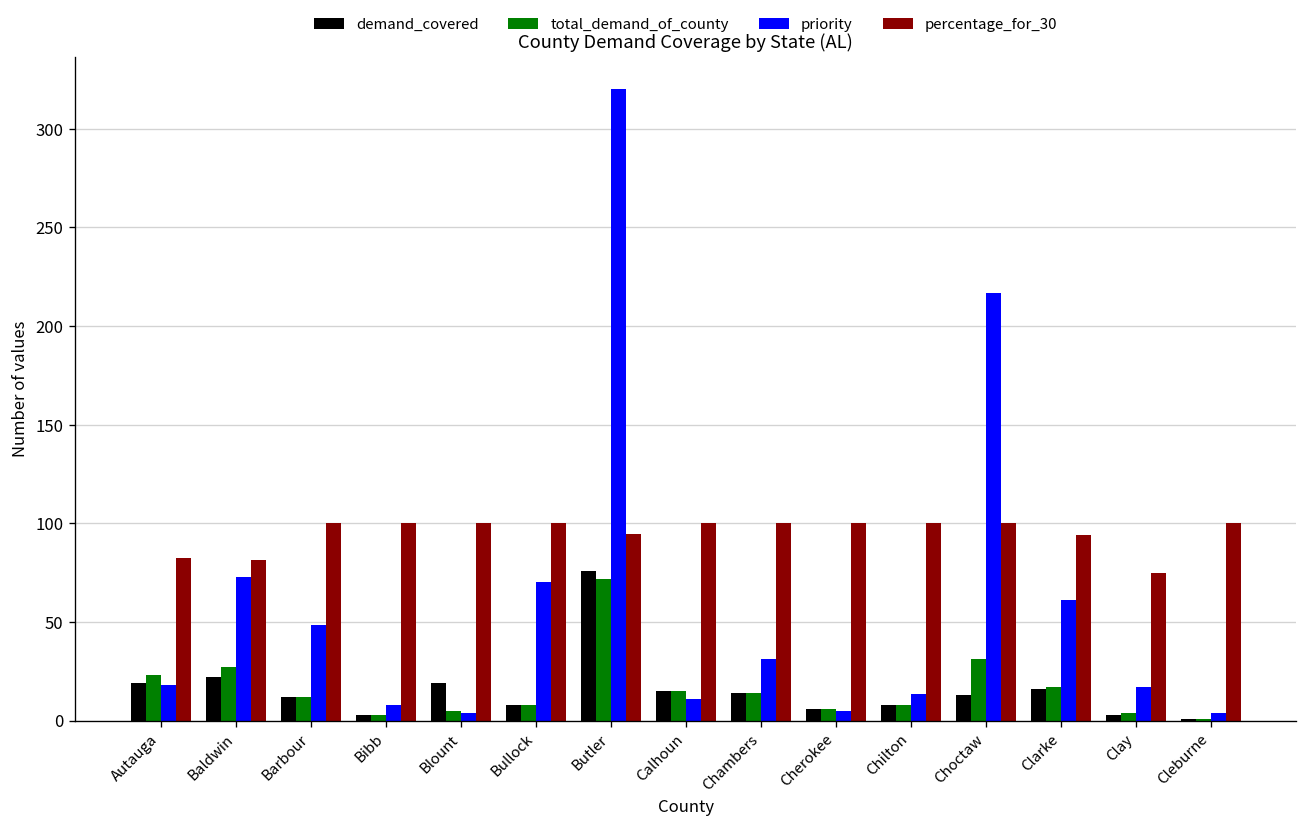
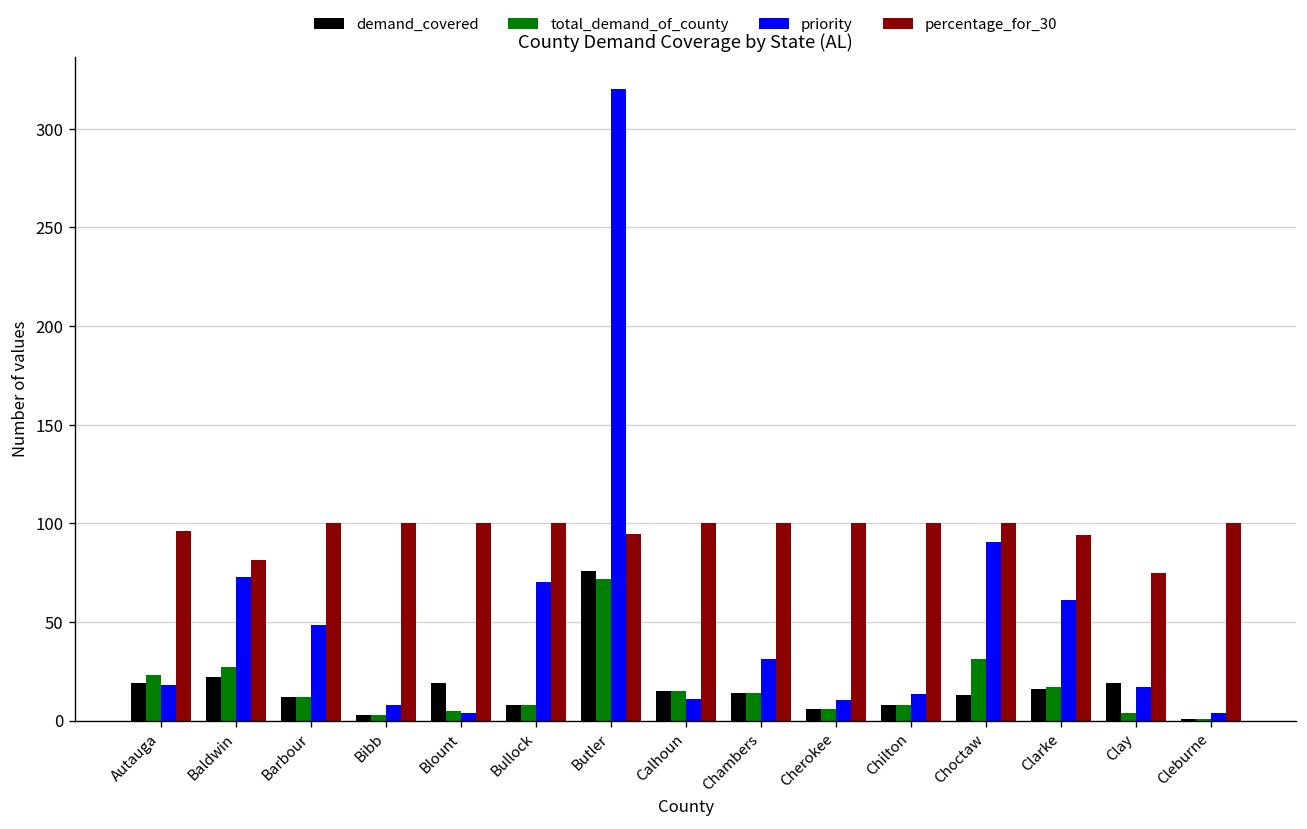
percentage_for_30, Autauga: 83 -> 96
priority, Cherokee: 5 -> 10
priority, Choctaw: 217 -> 90
demand_covered, Clay: 3 -> 19
